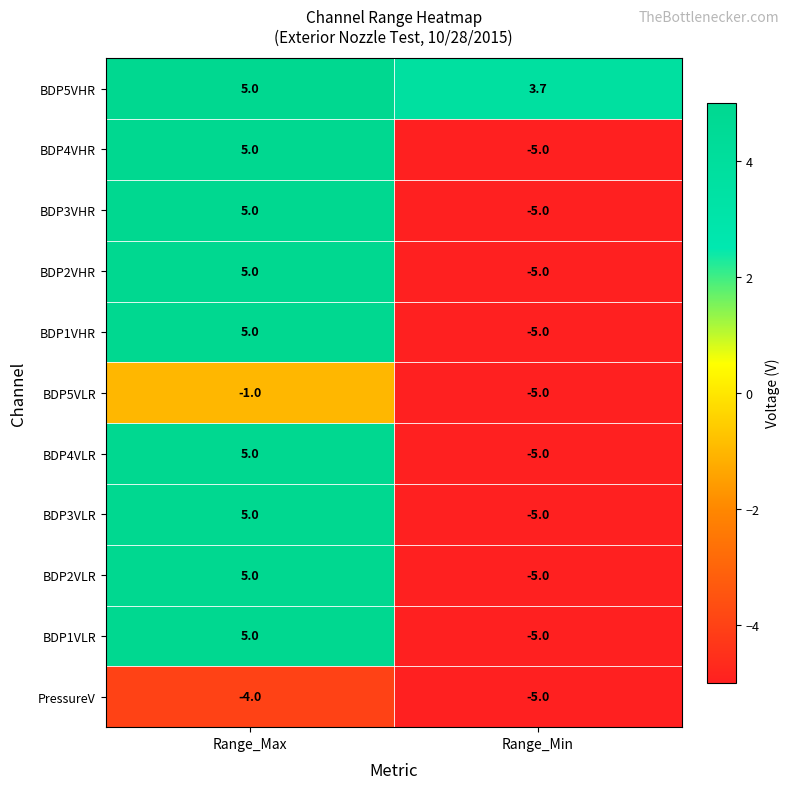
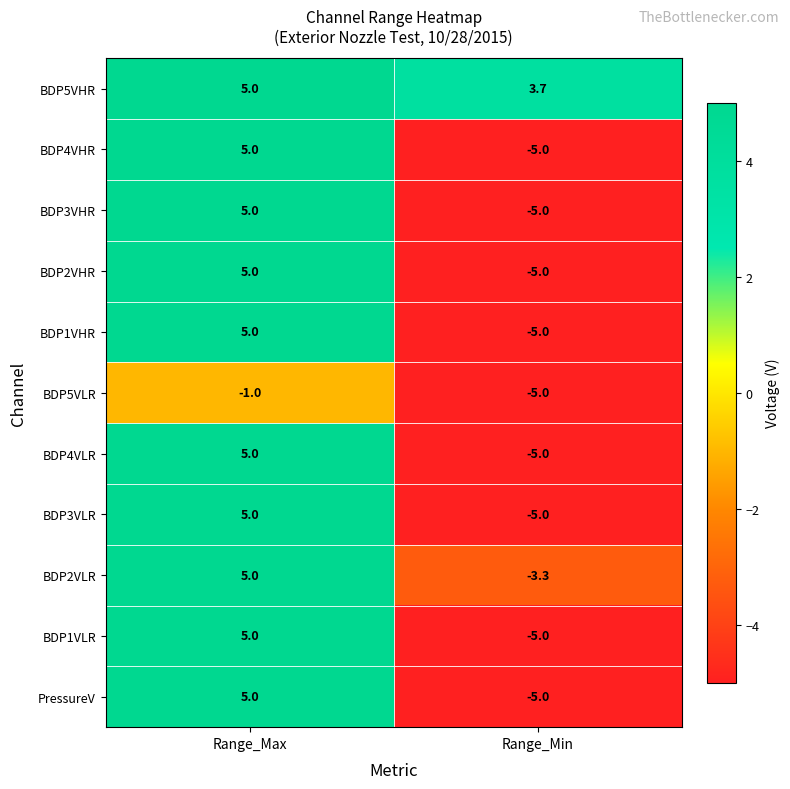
BDP2VLR, Range_Min: -5.0 -> -3.3
PressureV, Range_Max: -4.0 -> 5.0
